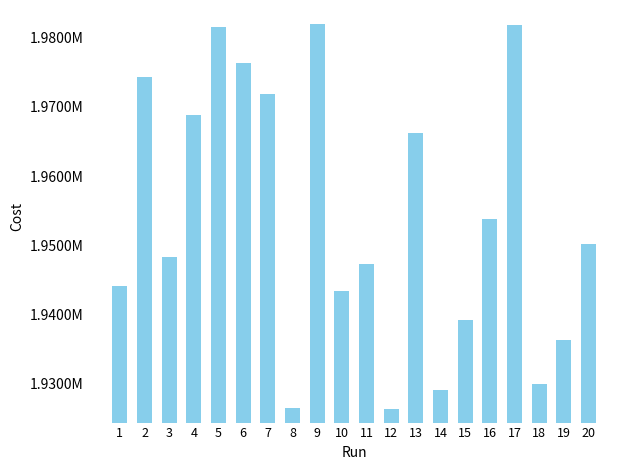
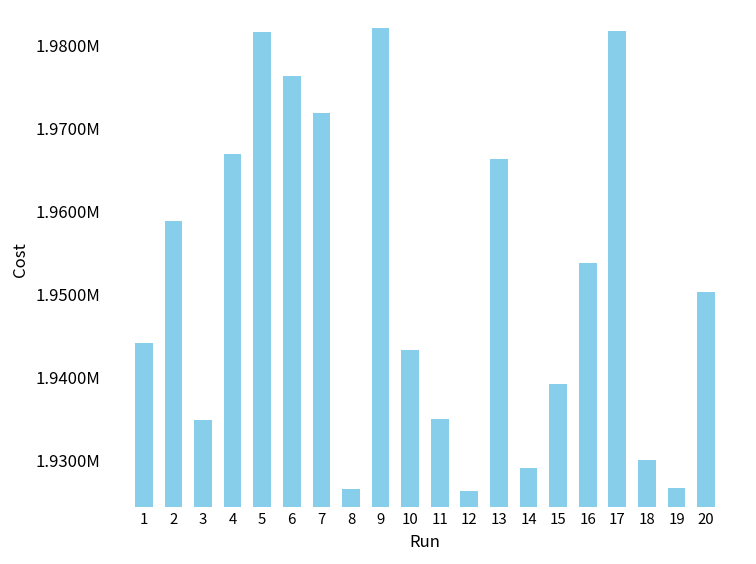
2: 1974000 -> 1959000
3: 1948000 -> 1935000
4: 1969000 -> 1967000
11: 1947000 -> 1935000
19: 1936000 -> 1927000
